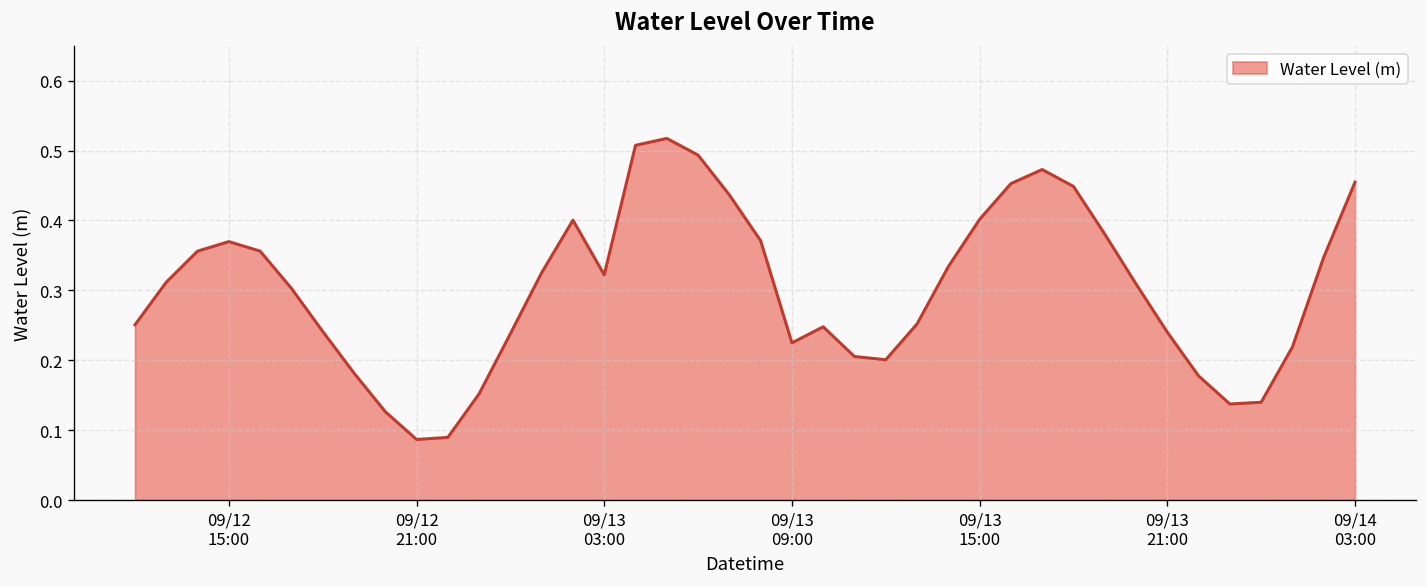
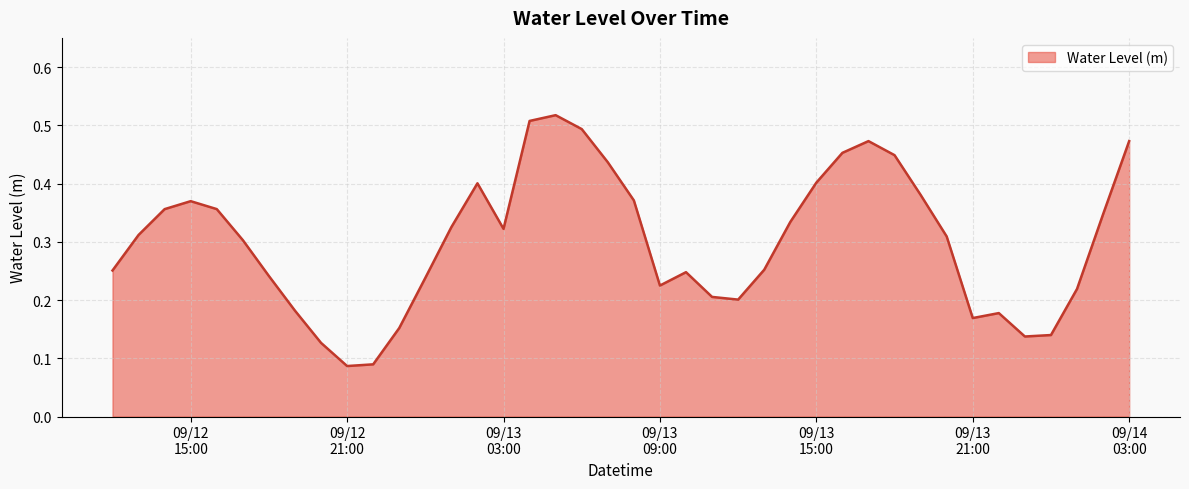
09/13 21:00: 0.24 -> 0.17
09/14 03:00: 0.45 -> 0.47
